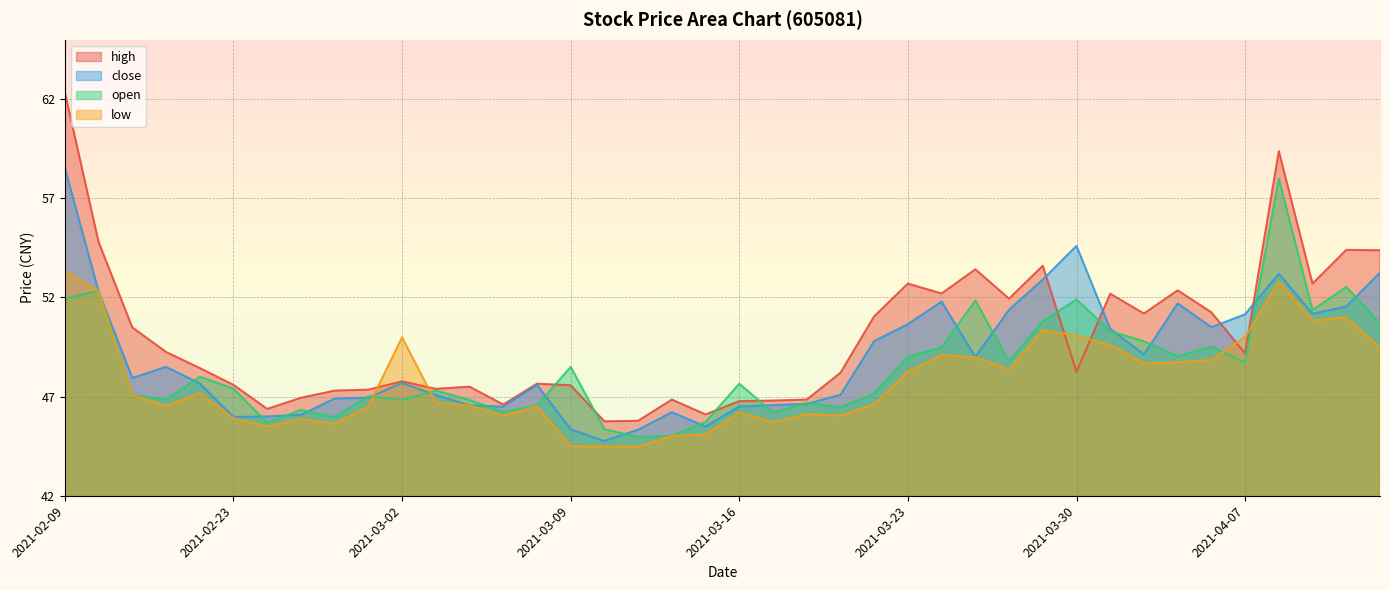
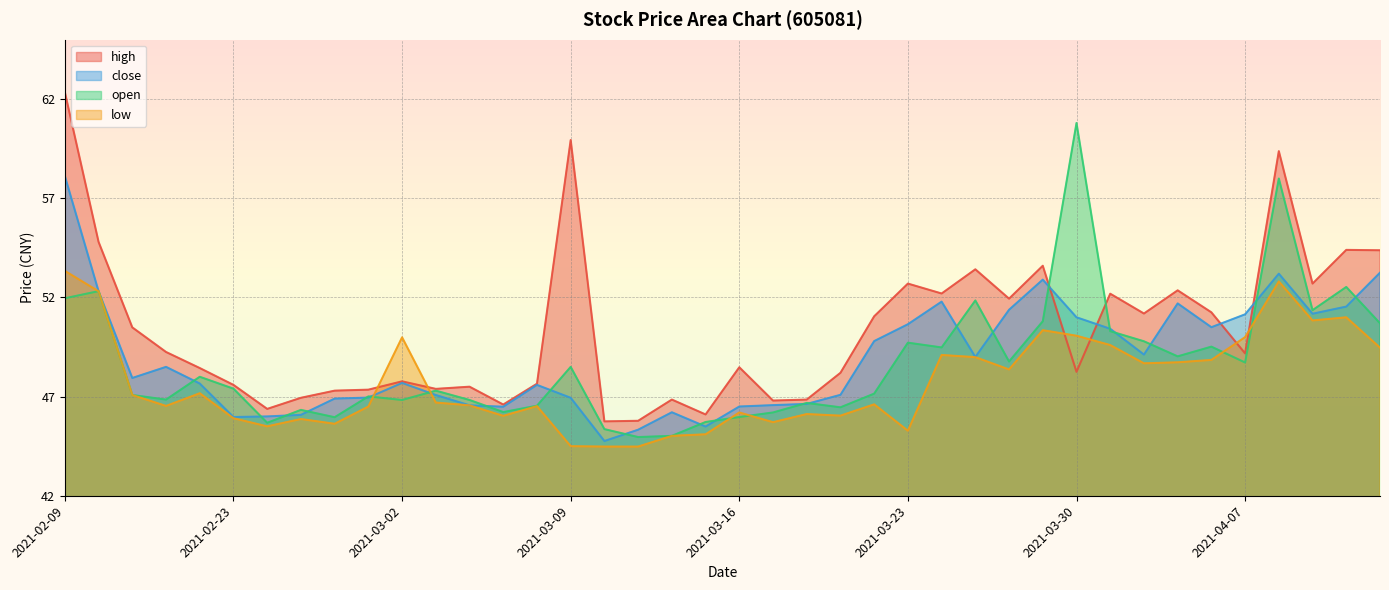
close, 2021-02-09: 58.5 -> 58.1
high, 2021-03-09: 47.6 -> 59.9
close, 2021-03-09: 45.4 -> 46.9
high, 2021-03-16: 46.8 -> 48.5
open, 2021-03-16: 47.7 -> 46.0
open, 2021-03-23: 49.0 -> 49.7
low, 2021-03-23: 48.3 -> 45.3
close, 2021-03-30: 54.6 -> 51.0
open, 2021-03-30: 51.9 -> 60.8
